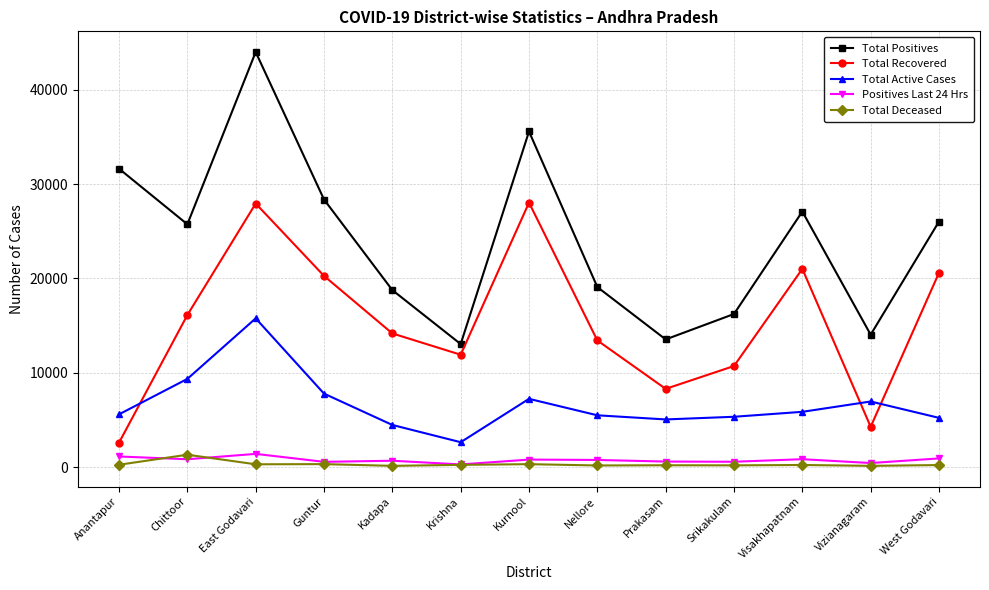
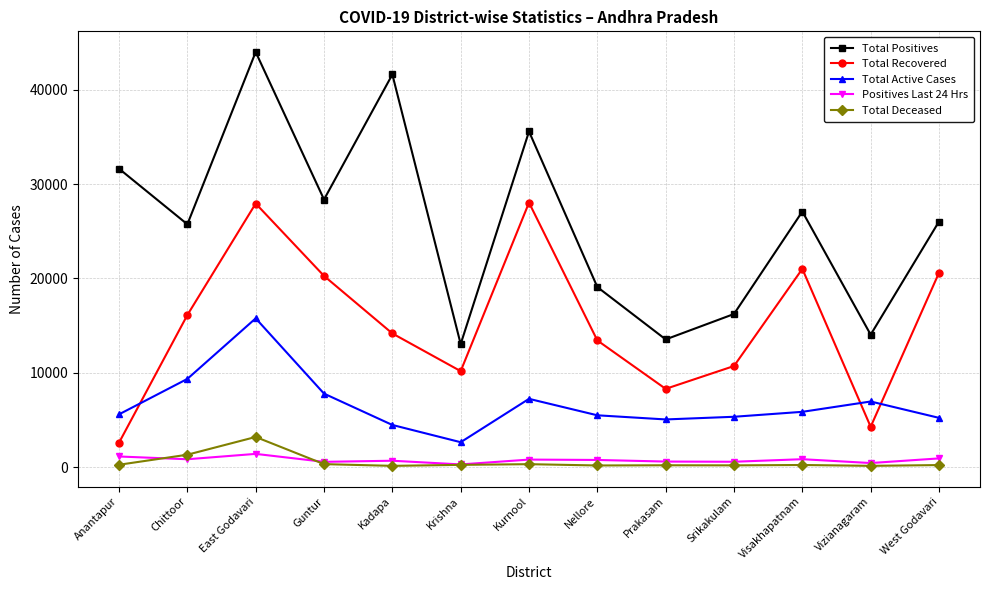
Total Deceased, East Godavari: 0 -> 3000
Total Positives, Kadapa: 19000 -> 42000
Total Recovered, Krishna: 12000 -> 10000
